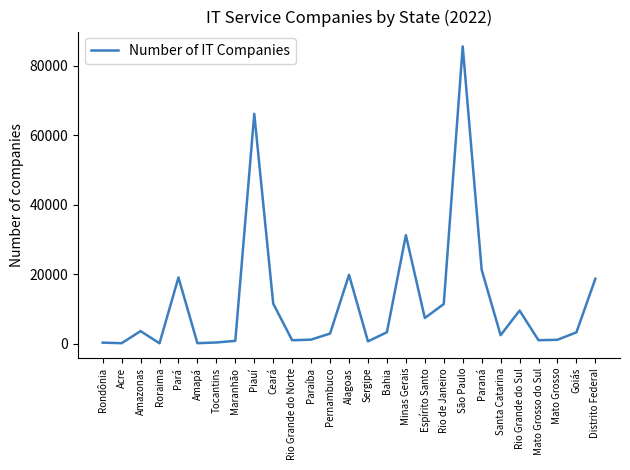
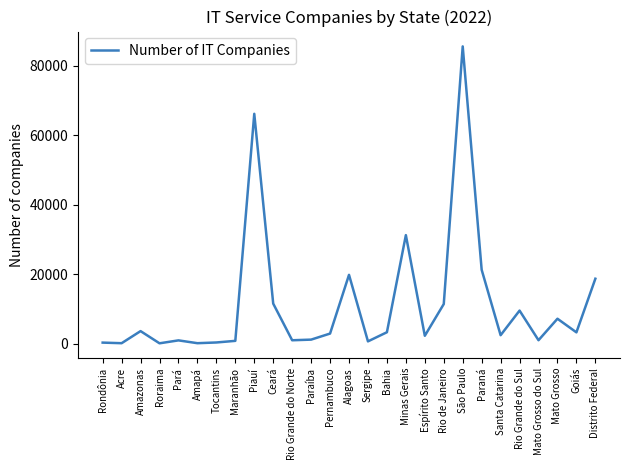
Pará: 19000 -> 1000
Espírito Santo: 7000 -> 2000
Mato Grosso: 1000 -> 7000
